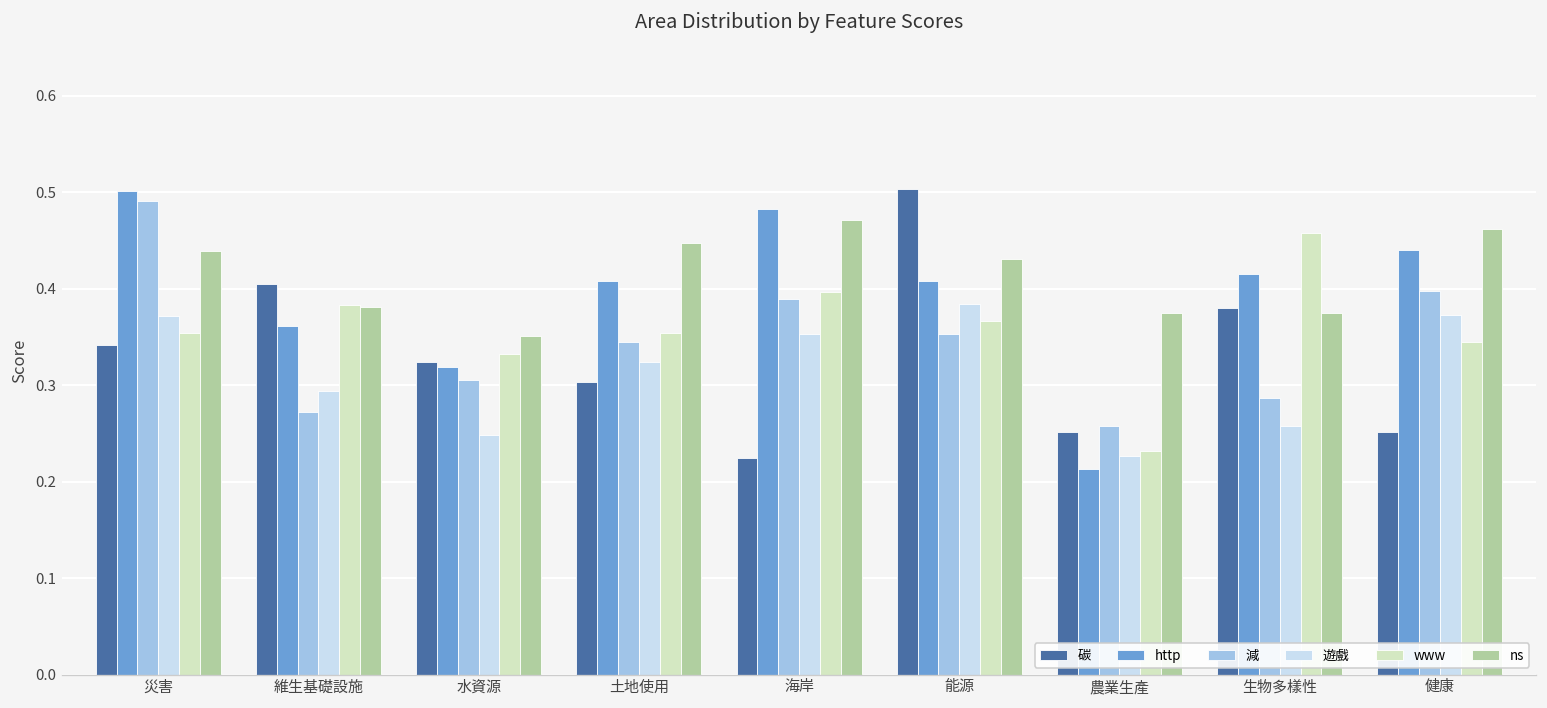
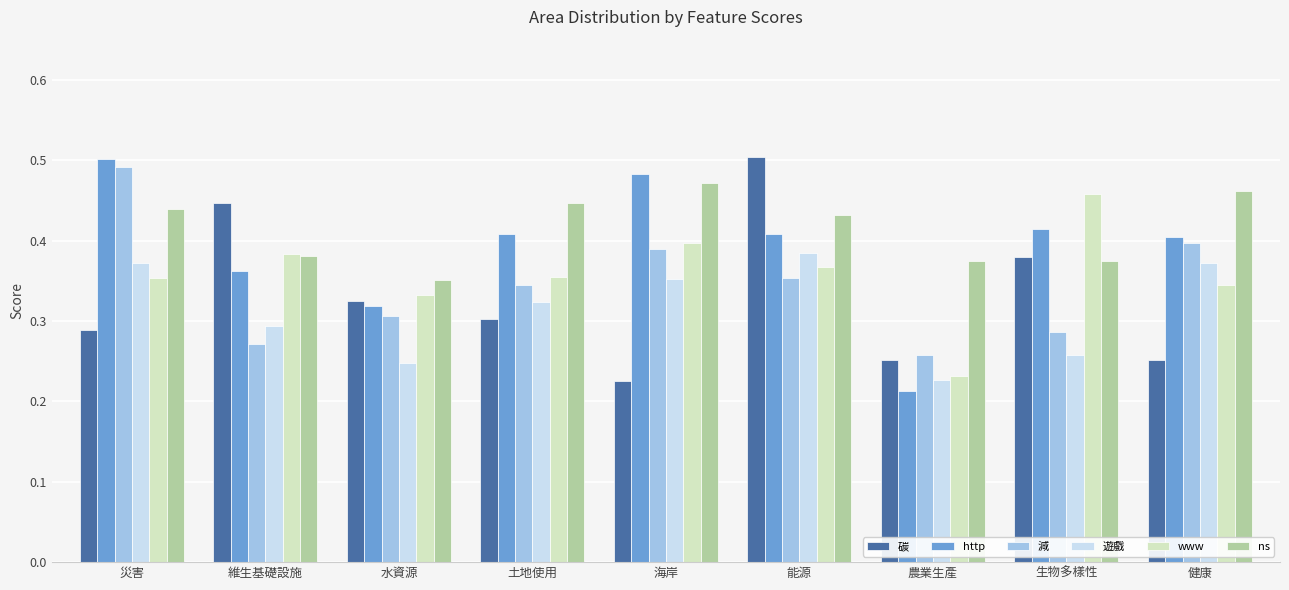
碳, 災害: 0.34 -> 0.29
碳, 維生基礎設施: 0.40 -> 0.45
http, 健康: 0.44 -> 0.40
